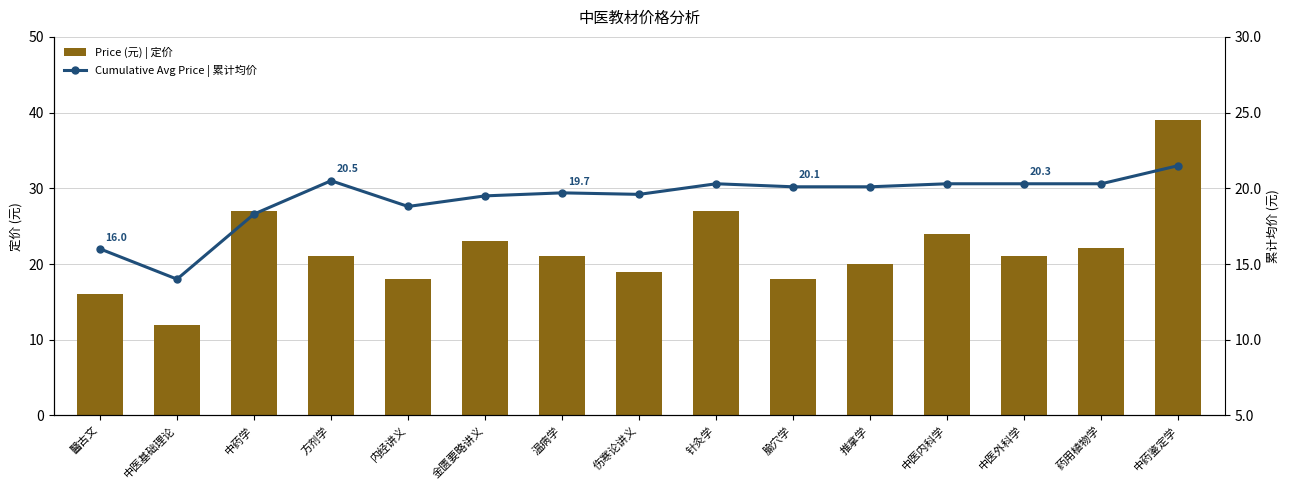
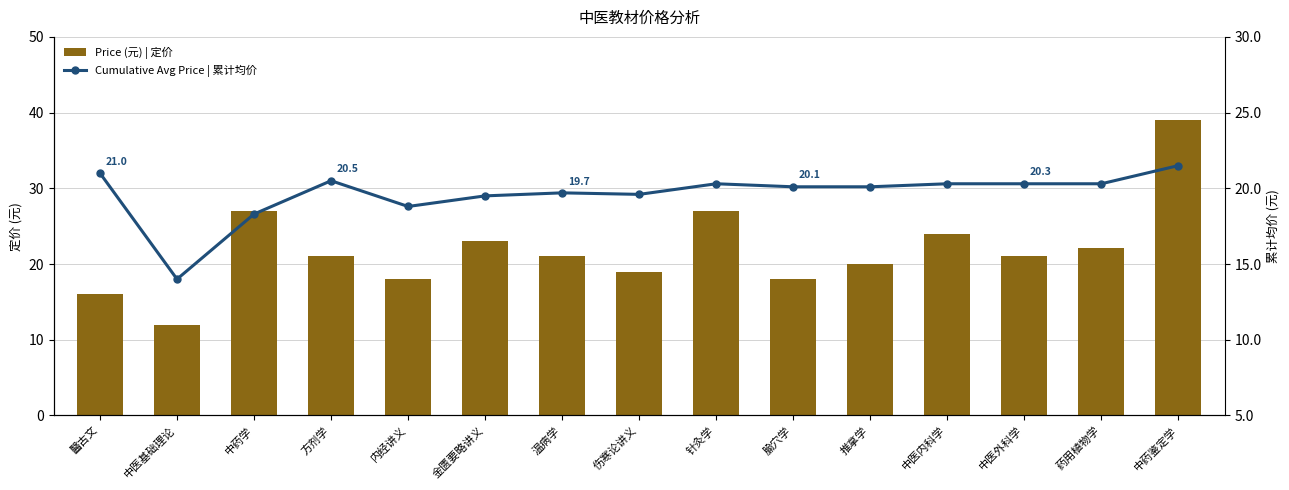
Cumulative Avg Price | 累计均价, 醫古文: 16.0 -> 21.0
